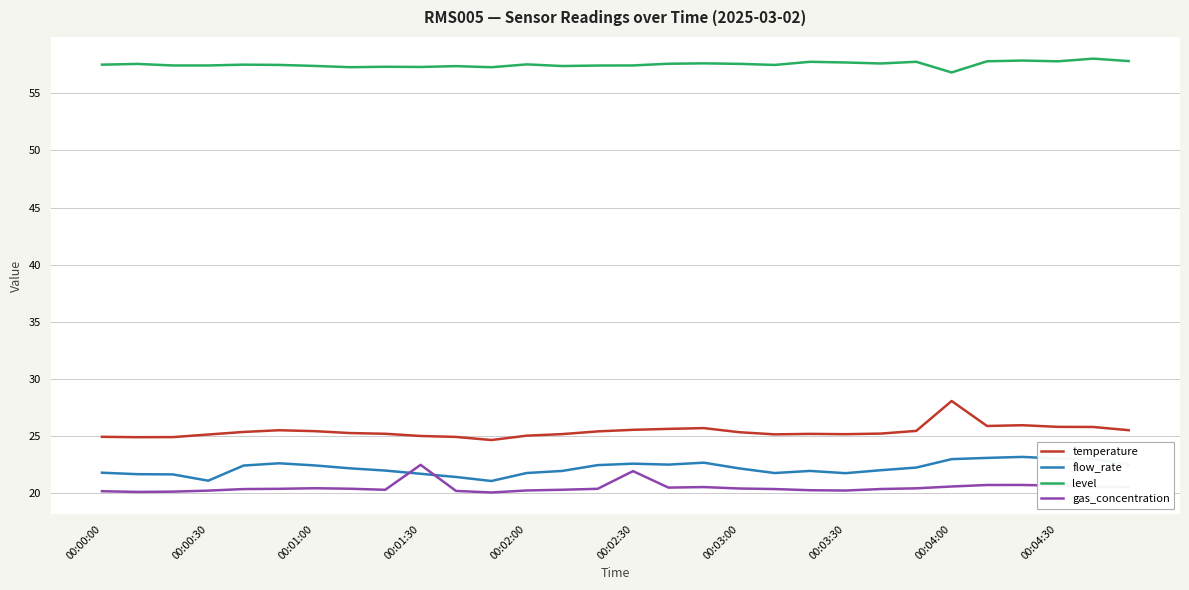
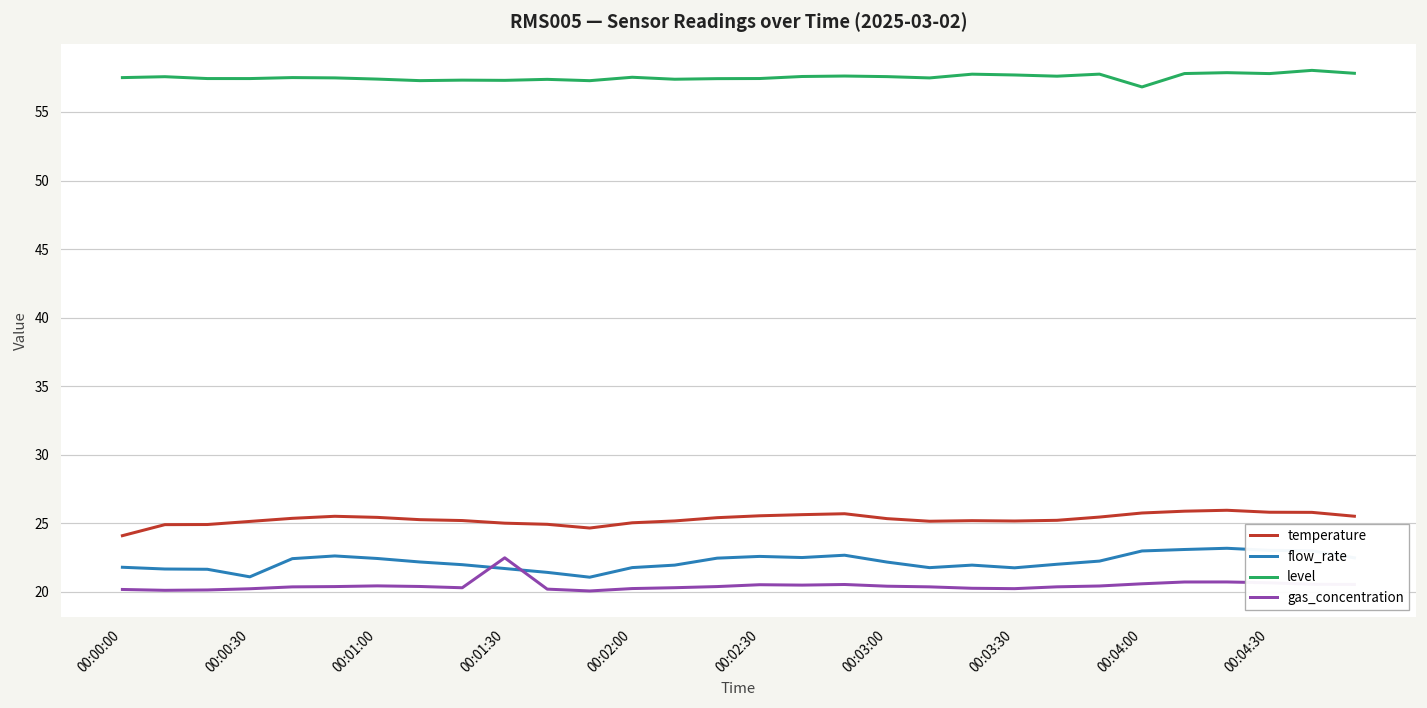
temperature, 00:00:00: 24.9 -> 24.1
gas_concentration, 00:02:30: 21.9 -> 20.5
temperature, 00:04:00: 28.1 -> 25.8
